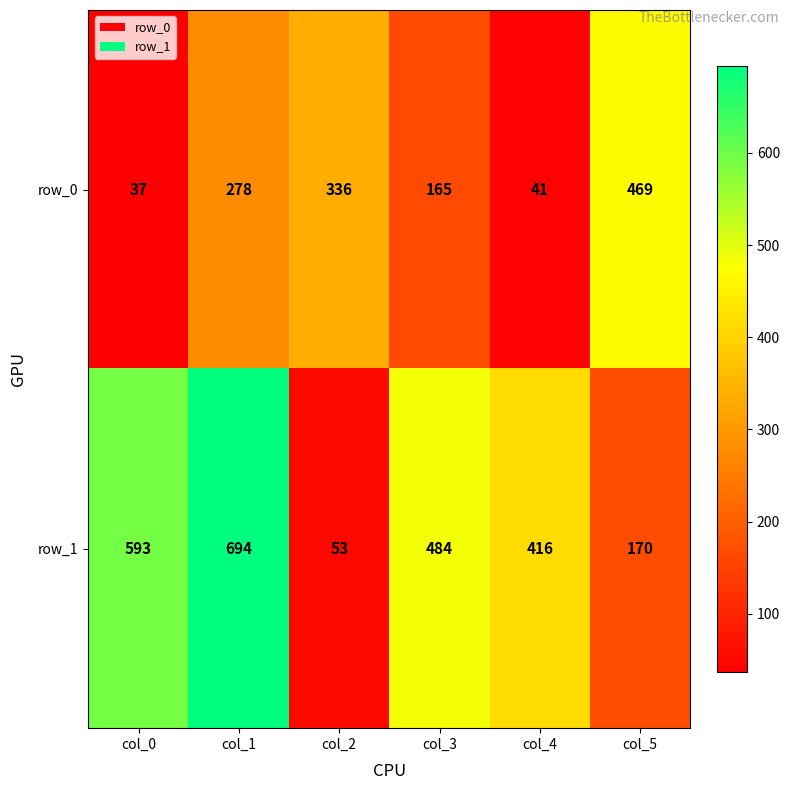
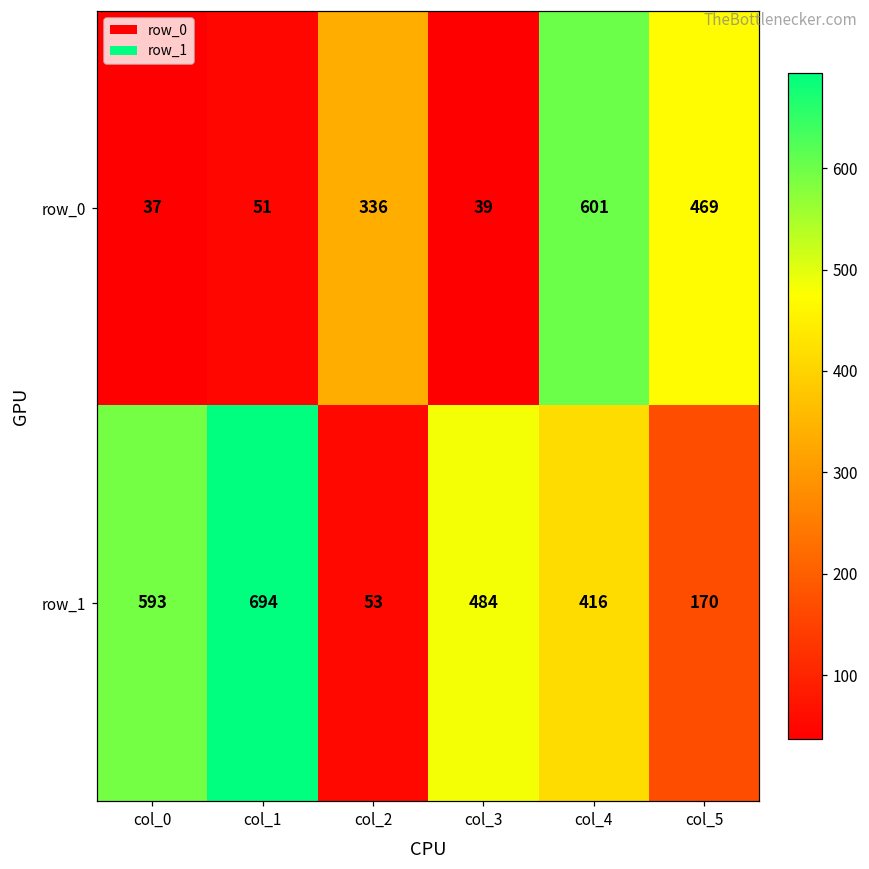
row_0, col_1: 278 -> 51
row_0, col_3: 165 -> 39
row_0, col_4: 41 -> 601
